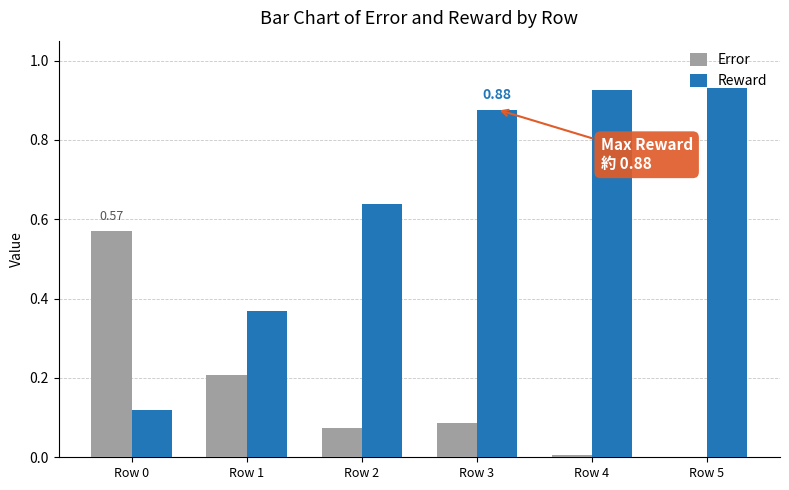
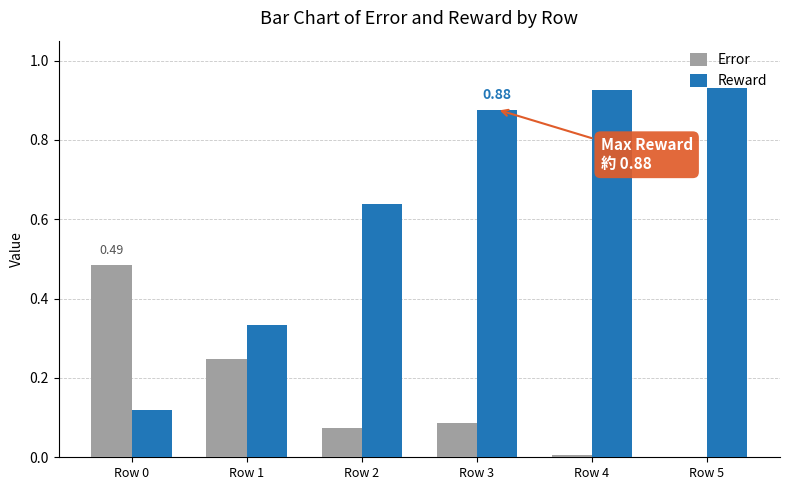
Error, Row 0: 0.57 -> 0.49
Error, Row 1: 0.21 -> 0.25
Reward, Row 1: 0.37 -> 0.33
